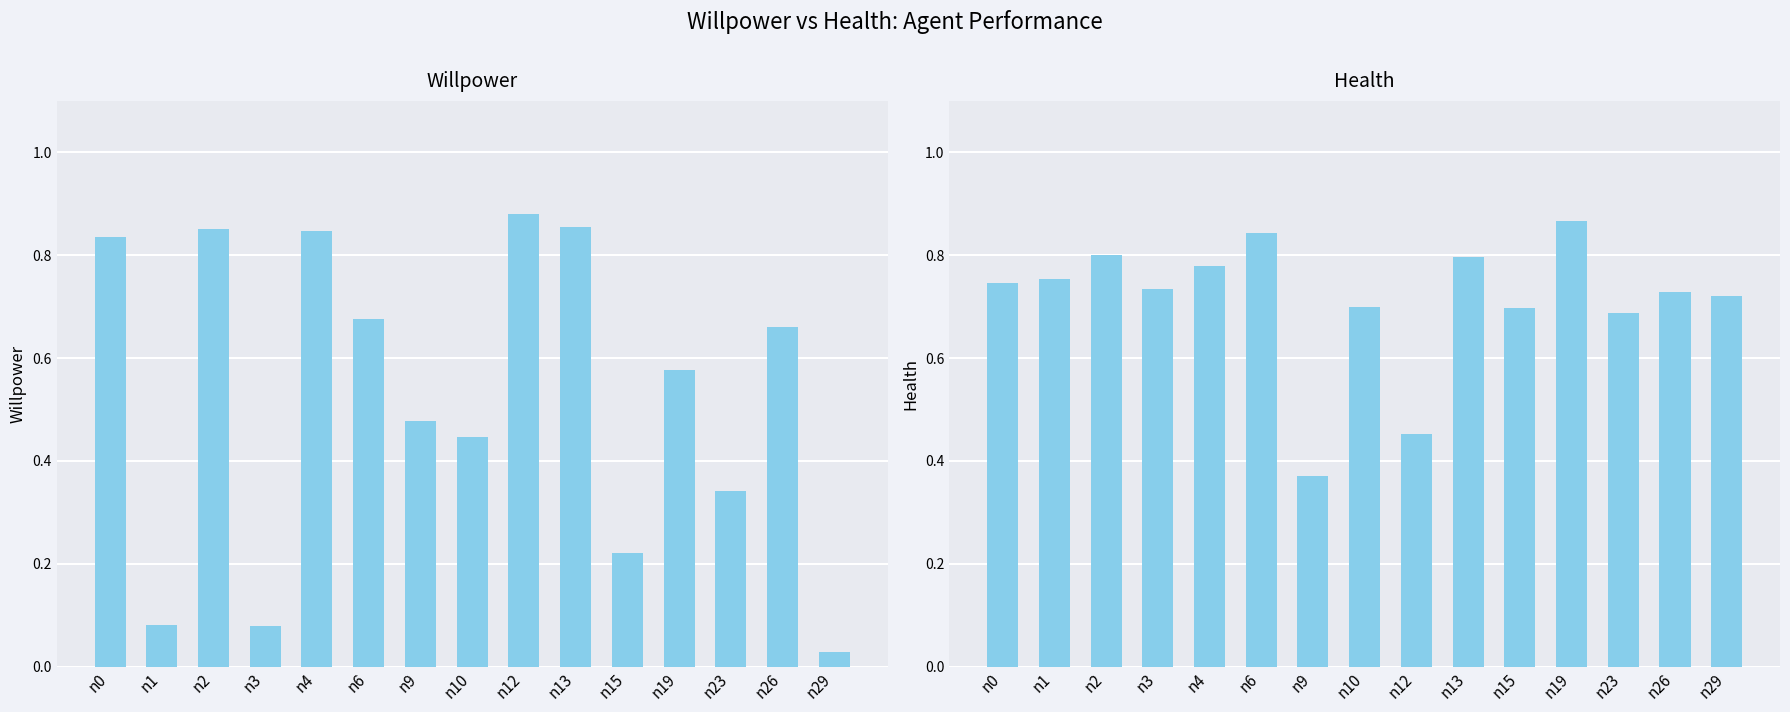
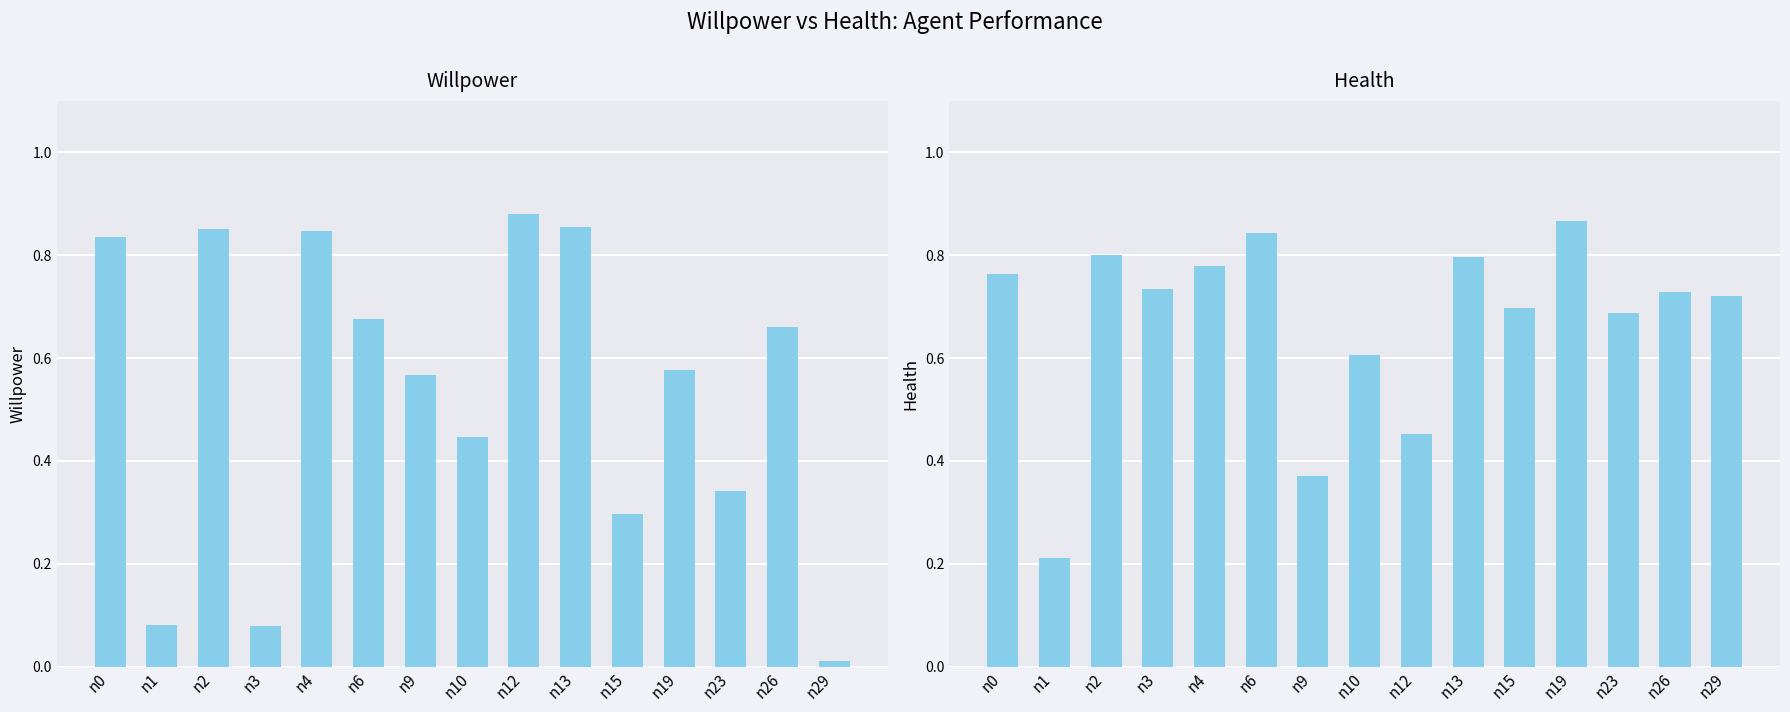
Willpower, n9: 0.48 -> 0.57
Willpower, n15: 0.22 -> 0.30
Willpower, n29: 0.03 -> 0.01
Health, n0: 0.75 -> 0.76
Health, n1: 0.75 -> 0.21
Health, n10: 0.70 -> 0.61
